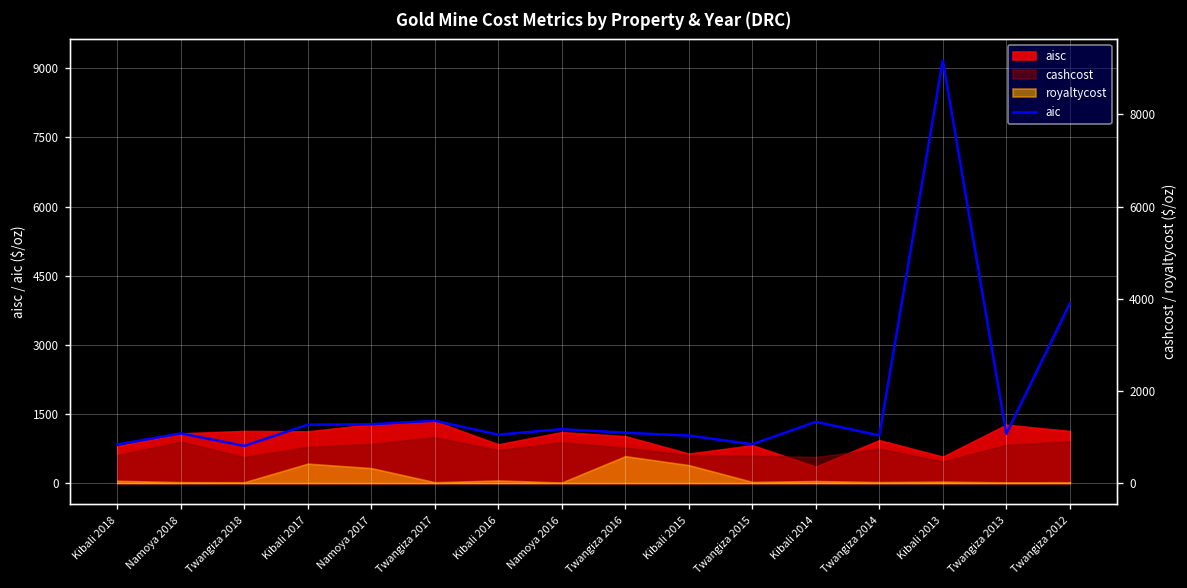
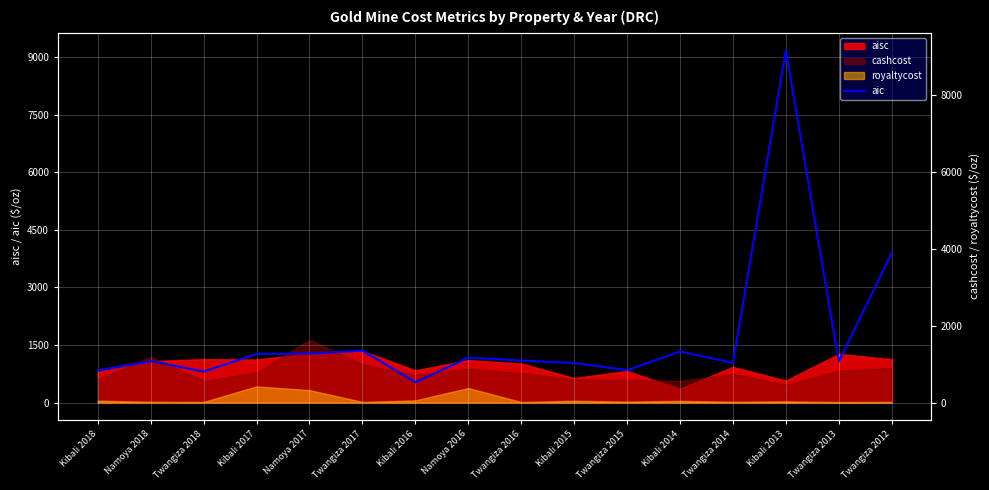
cashcost, Namoya 2018: 900 -> 1200
cashcost, Namoya 2017: 800 -> 1600
aic, Kibali 2016: 1000 -> 500
royaltycost, Namoya 2016: 0 -> 400
royaltycost, Twangiza 2016: 600 -> 0
royaltycost, Kibali 2015: 400 -> 0
